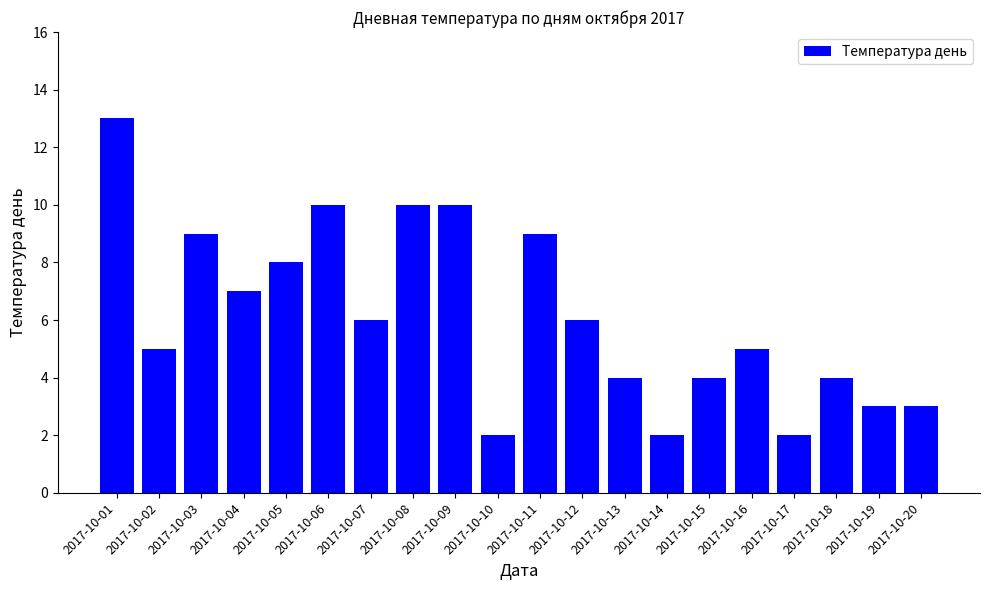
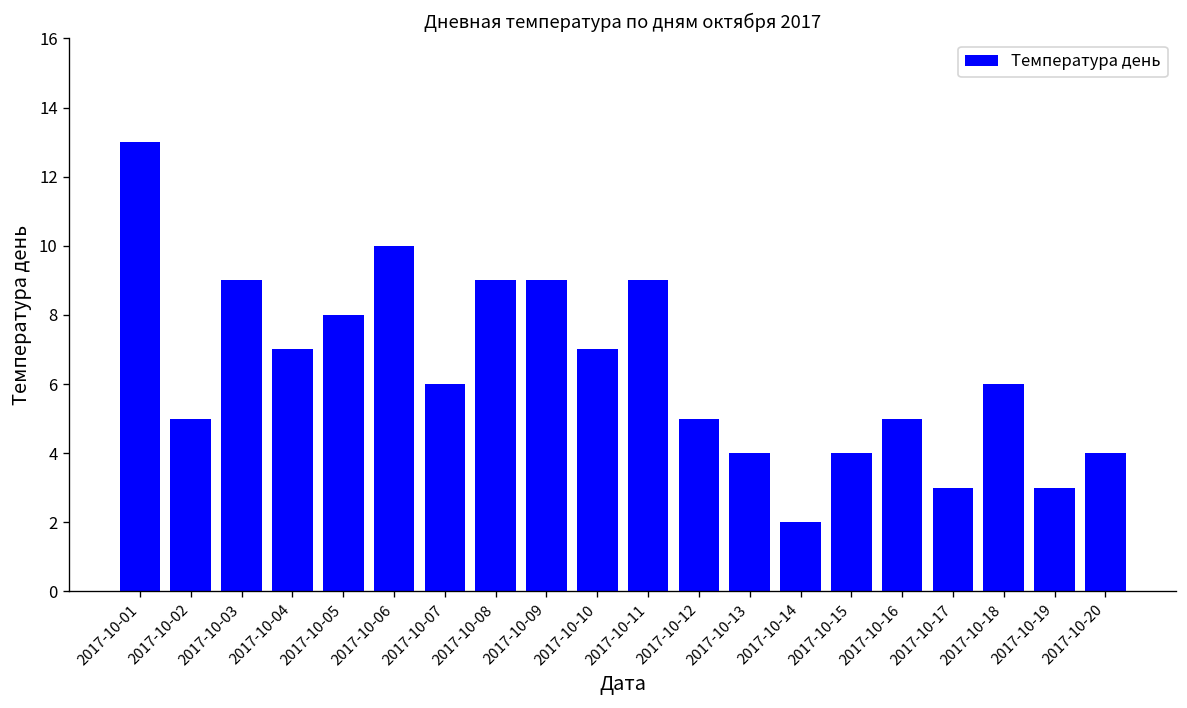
2017-10-08: 10 -> 9
2017-10-09: 10 -> 9
2017-10-10: 2 -> 7
2017-10-12: 6 -> 5
2017-10-17: 2 -> 3
2017-10-18: 4 -> 6
2017-10-20: 3 -> 4
